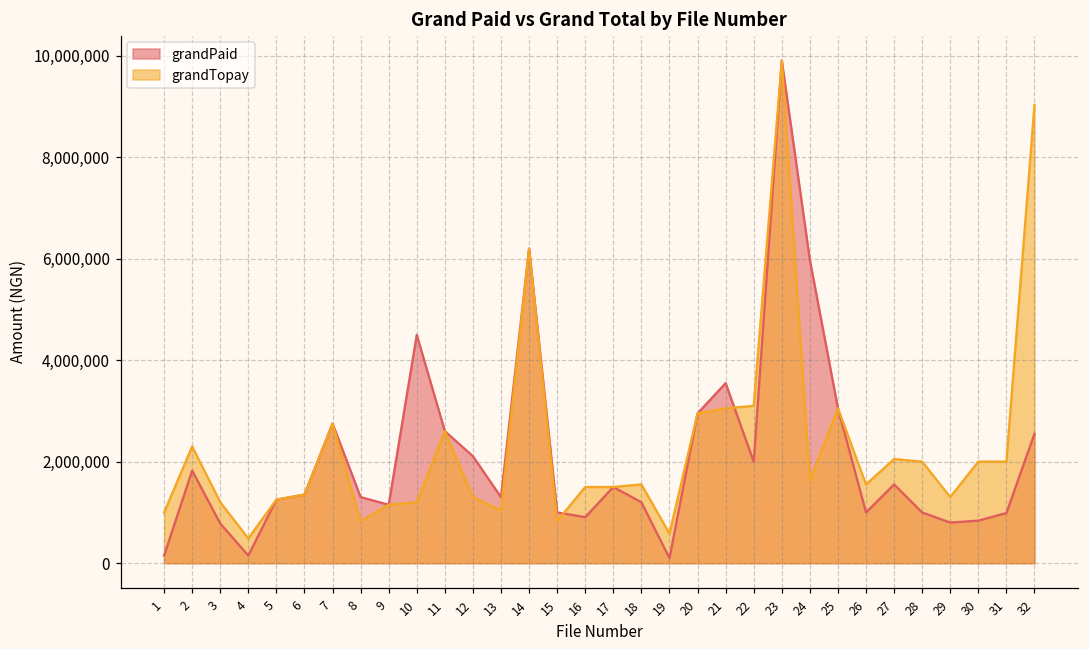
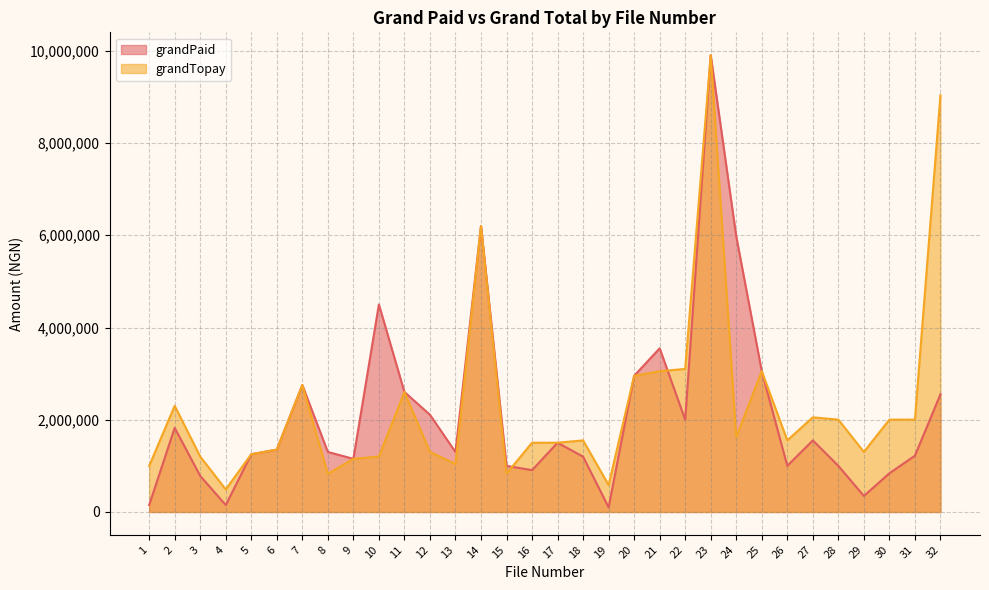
grandPaid, 29: 800,000 -> 300,000
grandPaid, 31: 1,000,000 -> 1,200,000
